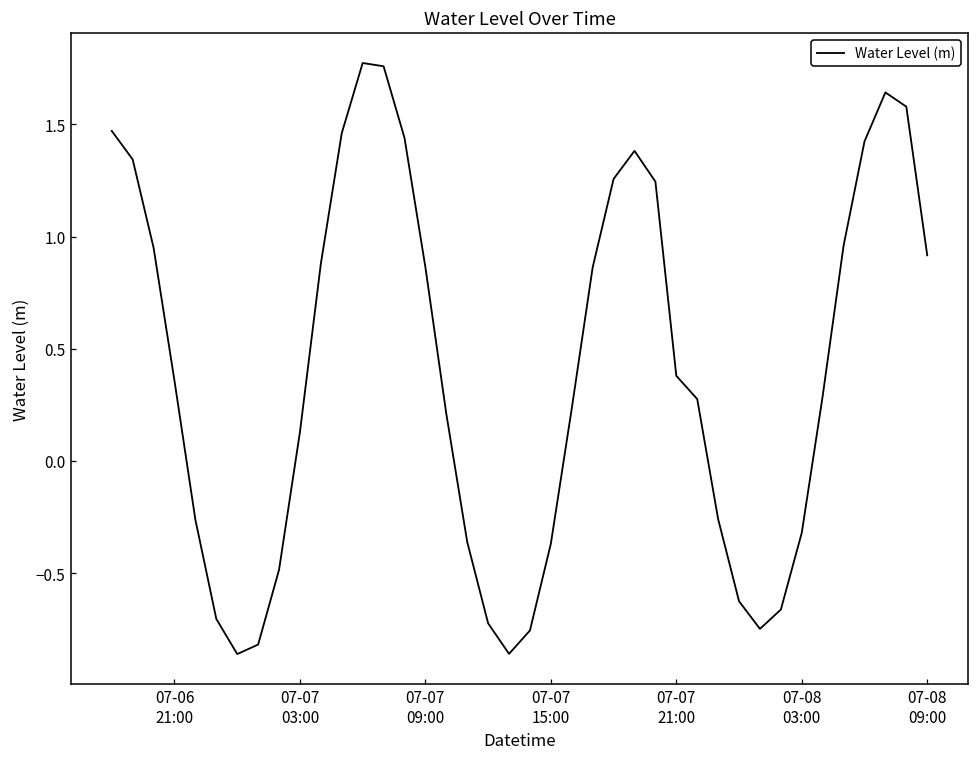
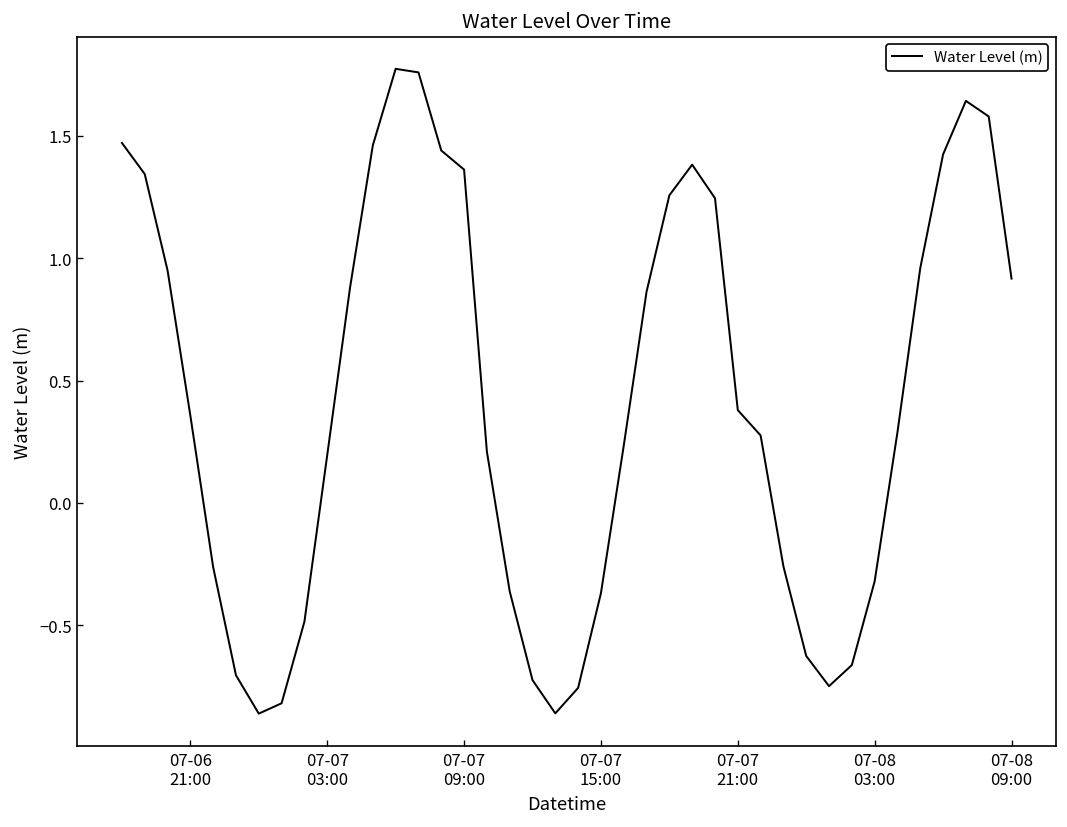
07-07 03:00: 0.13 -> 0.20
07-07 09:00: 0.86 -> 1.36
